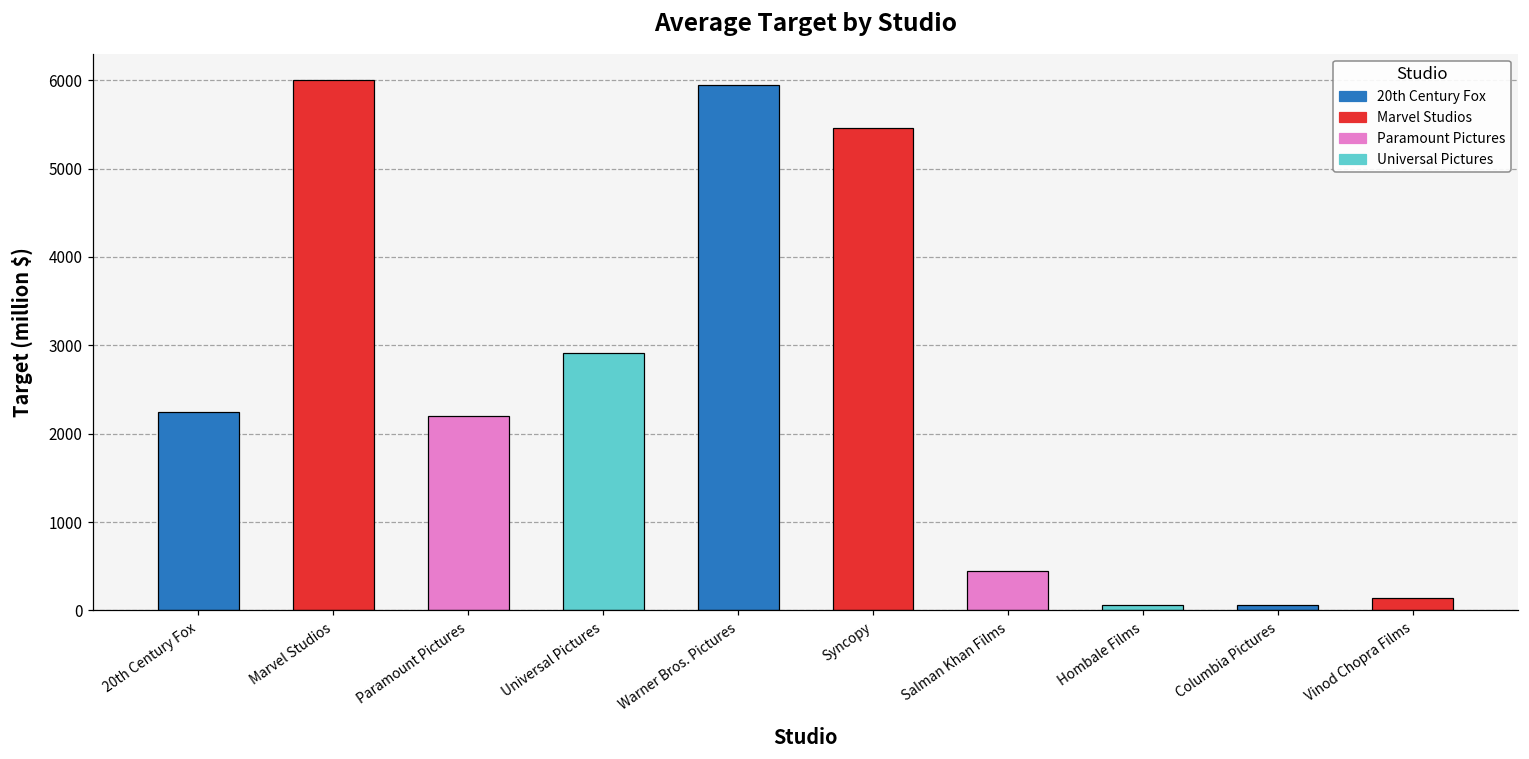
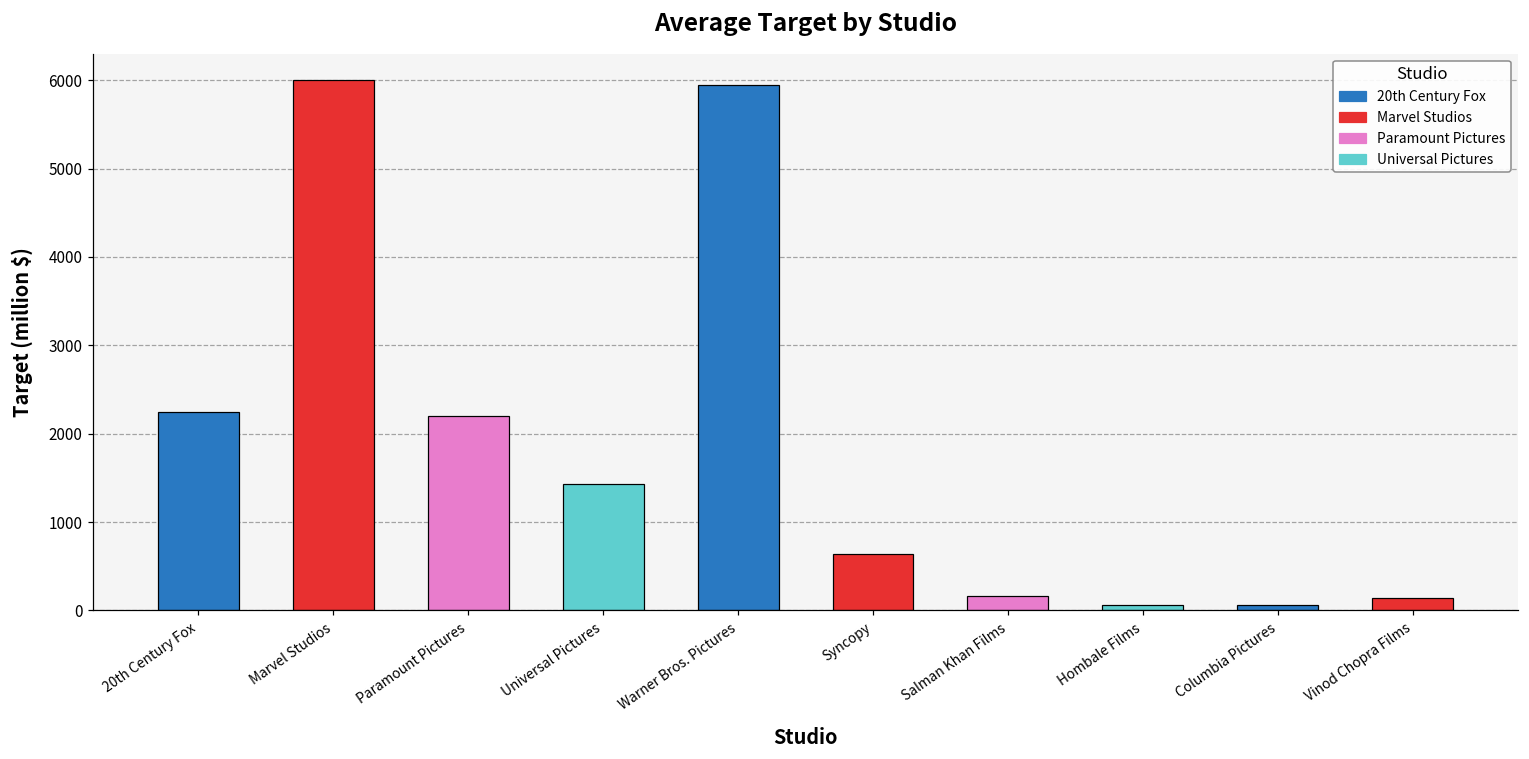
Universal Pictures: 2900 -> 1400
Syncopy: 5500 -> 600
Salman Khan Films: 400 -> 200
